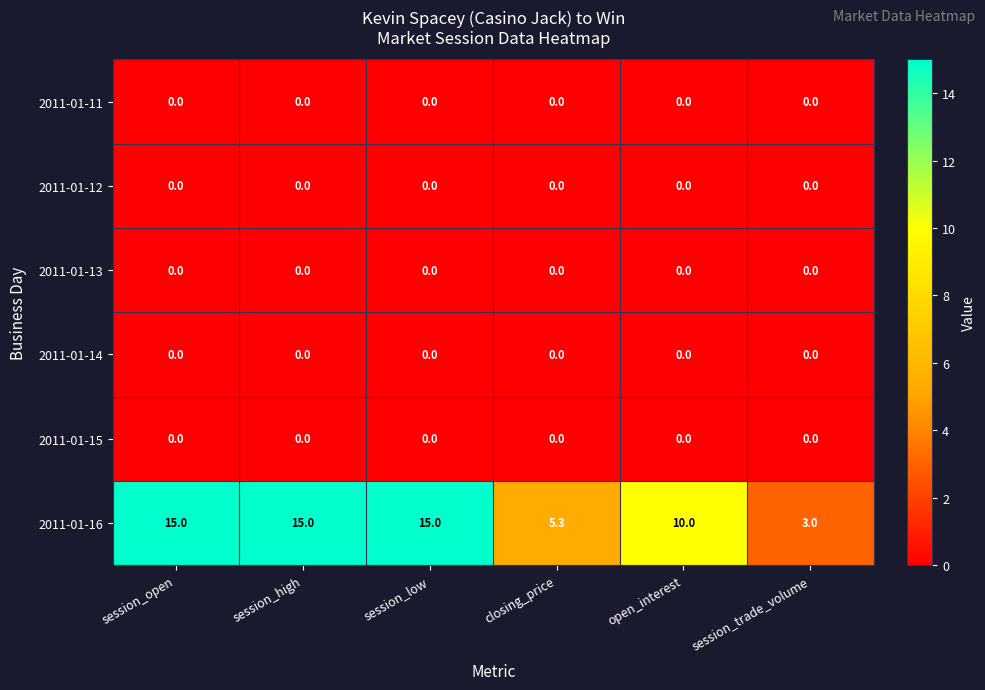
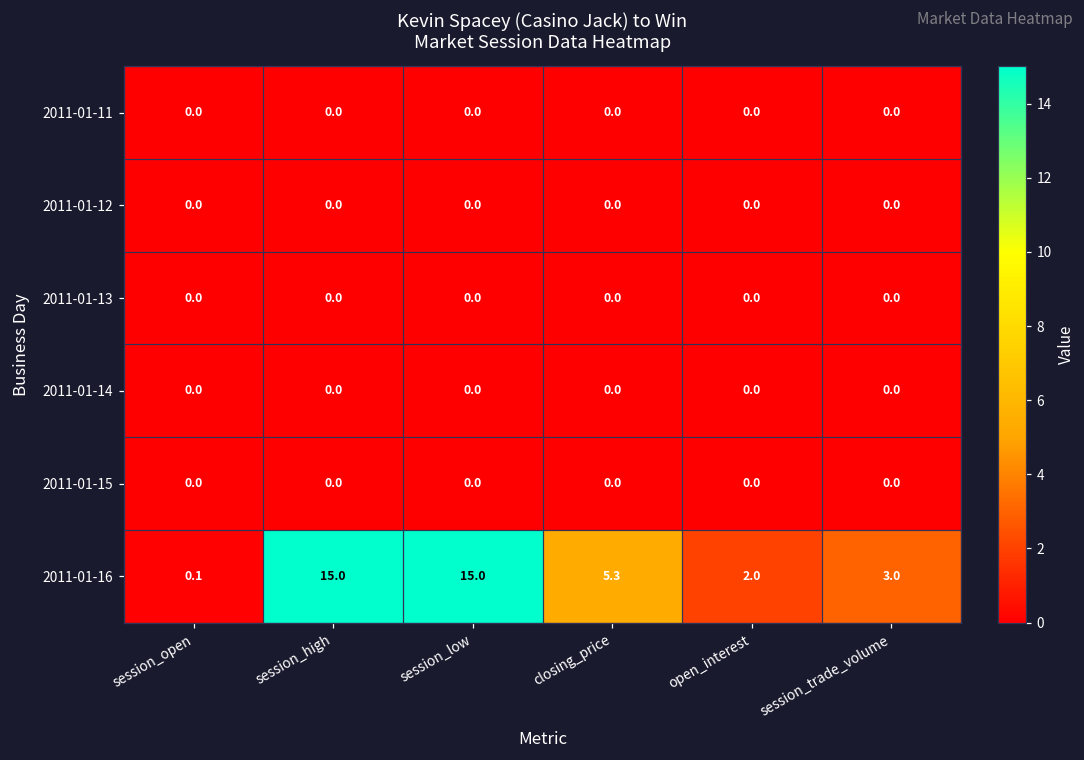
2011-01-16, session_open: 15.0 -> 0.1
2011-01-16, open_interest: 10.0 -> 2.0
